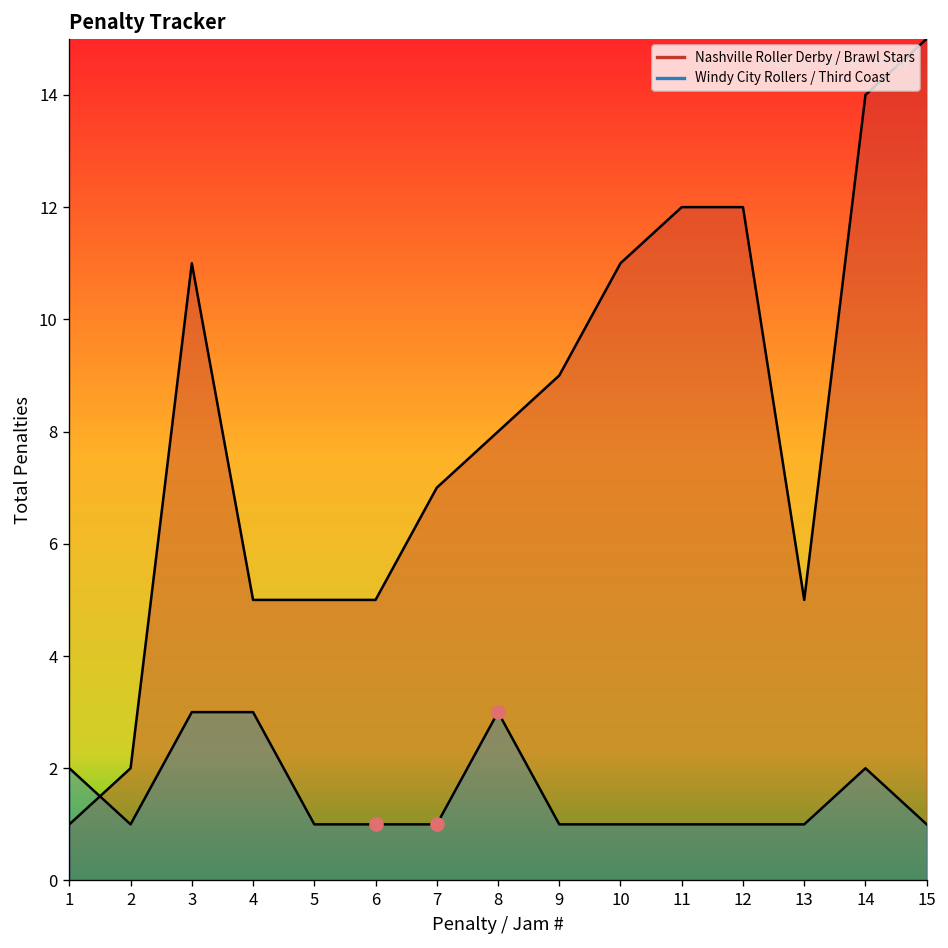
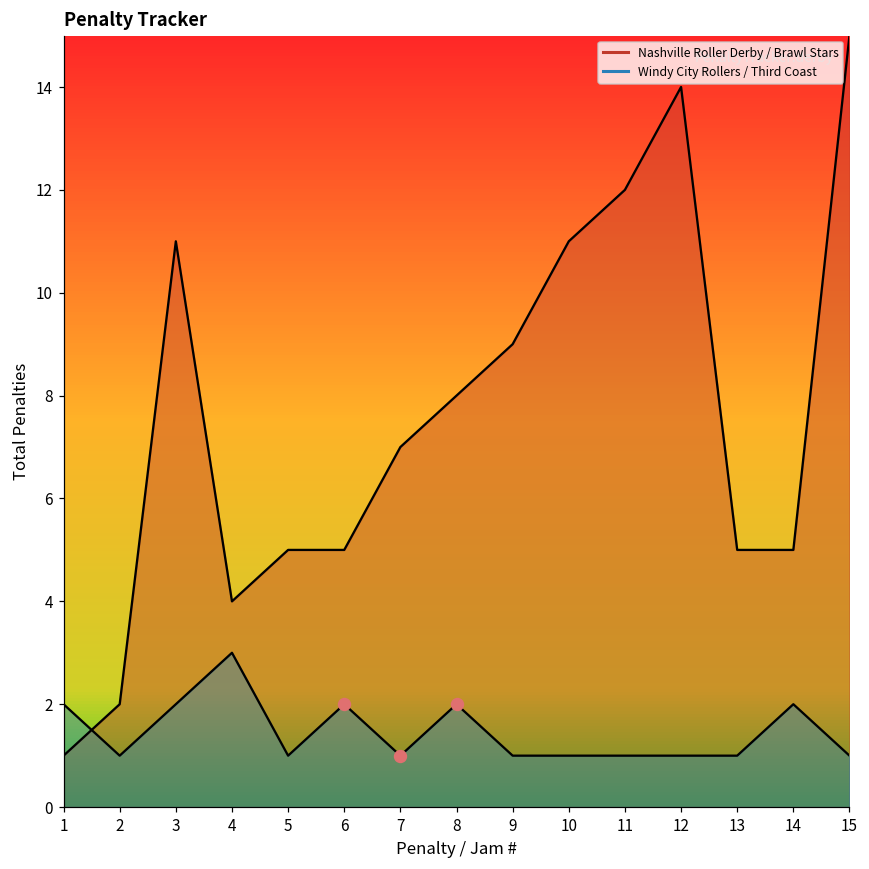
Windy City Rollers / Third Coast, 3: 3 -> 2
Nashville Roller Derby / Brawl Stars, 4: 5 -> 4
Windy City Rollers / Third Coast, 6: 1 -> 2
Windy City Rollers / Third Coast, 8: 3 -> 2
Nashville Roller Derby / Brawl Stars, 12: 12 -> 14
Nashville Roller Derby / Brawl Stars, 14: 14 -> 5
